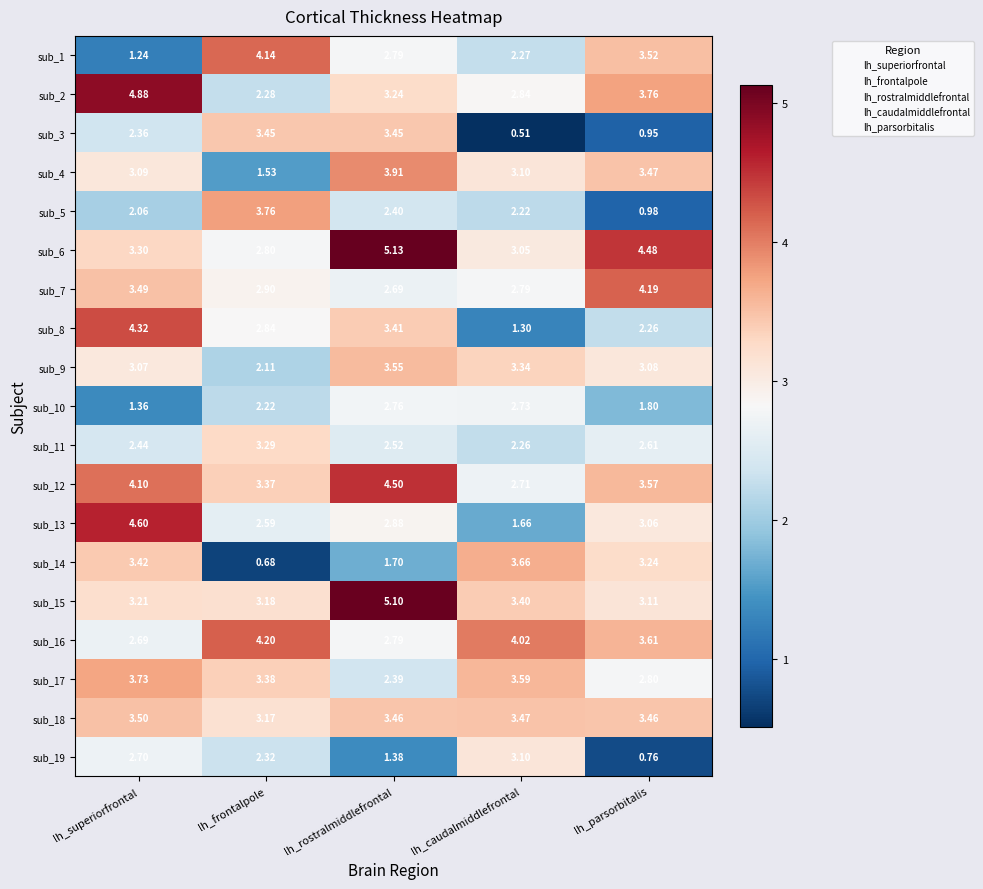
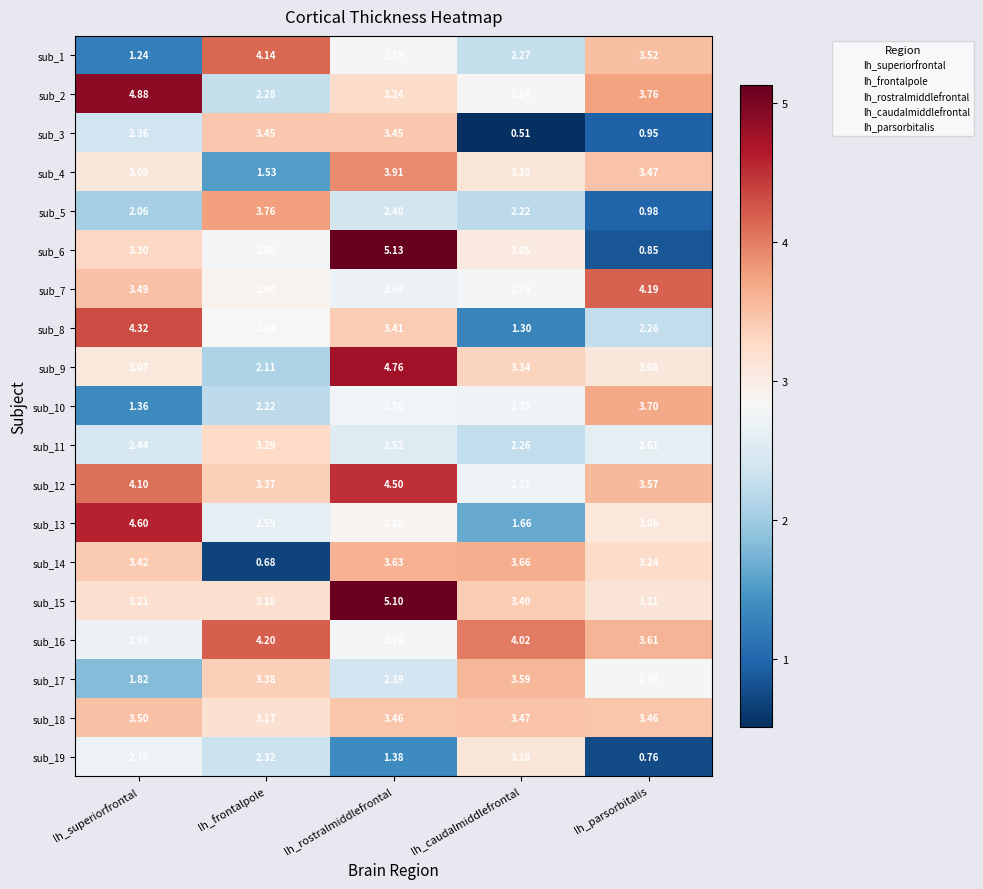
sub_6, lh_parsorbitalis: 4.48 -> 0.85
sub_9, lh_rostralmiddlefrontal: 3.55 -> 4.76
sub_10, lh_parsorbitalis: 1.80 -> 3.70
sub_14, lh_rostralmiddlefrontal: 1.70 -> 3.63
sub_17, lh_superiorfrontal: 3.73 -> 1.82
